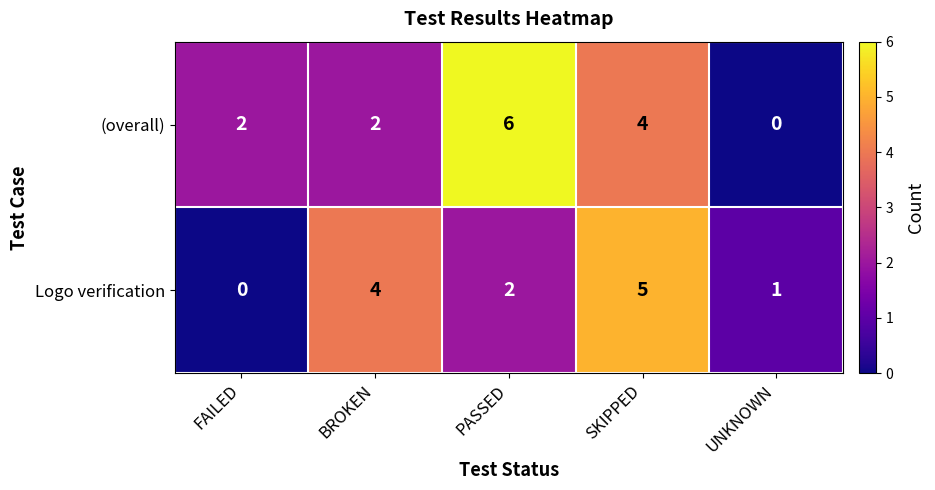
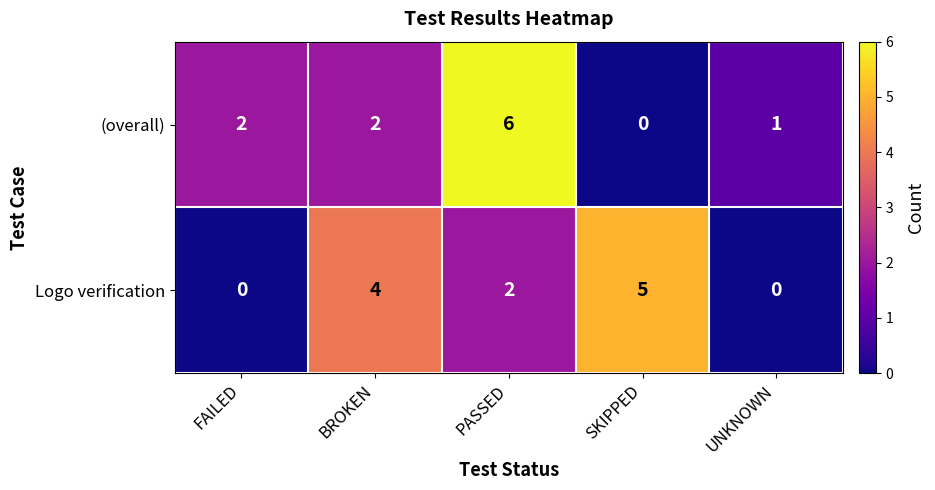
(overall), SKIPPED: 4 -> 0
(overall), UNKNOWN: 0 -> 1
Logo verification, UNKNOWN: 1 -> 0
